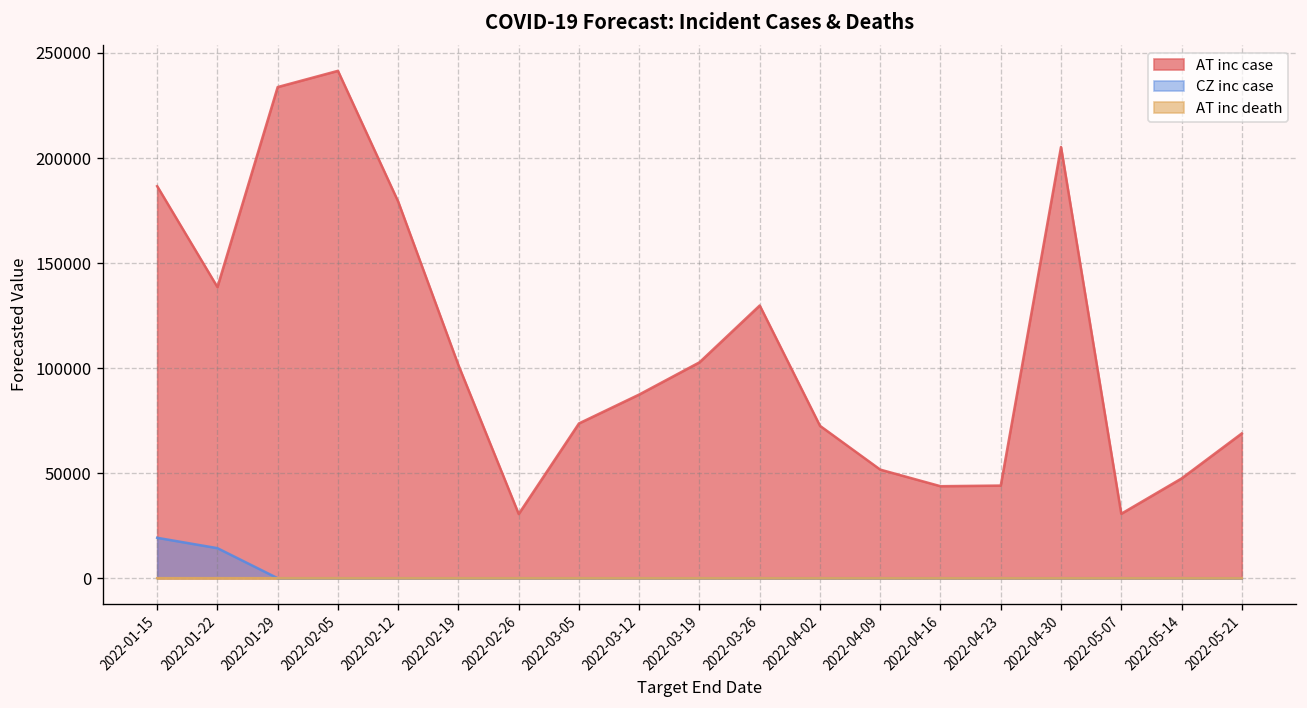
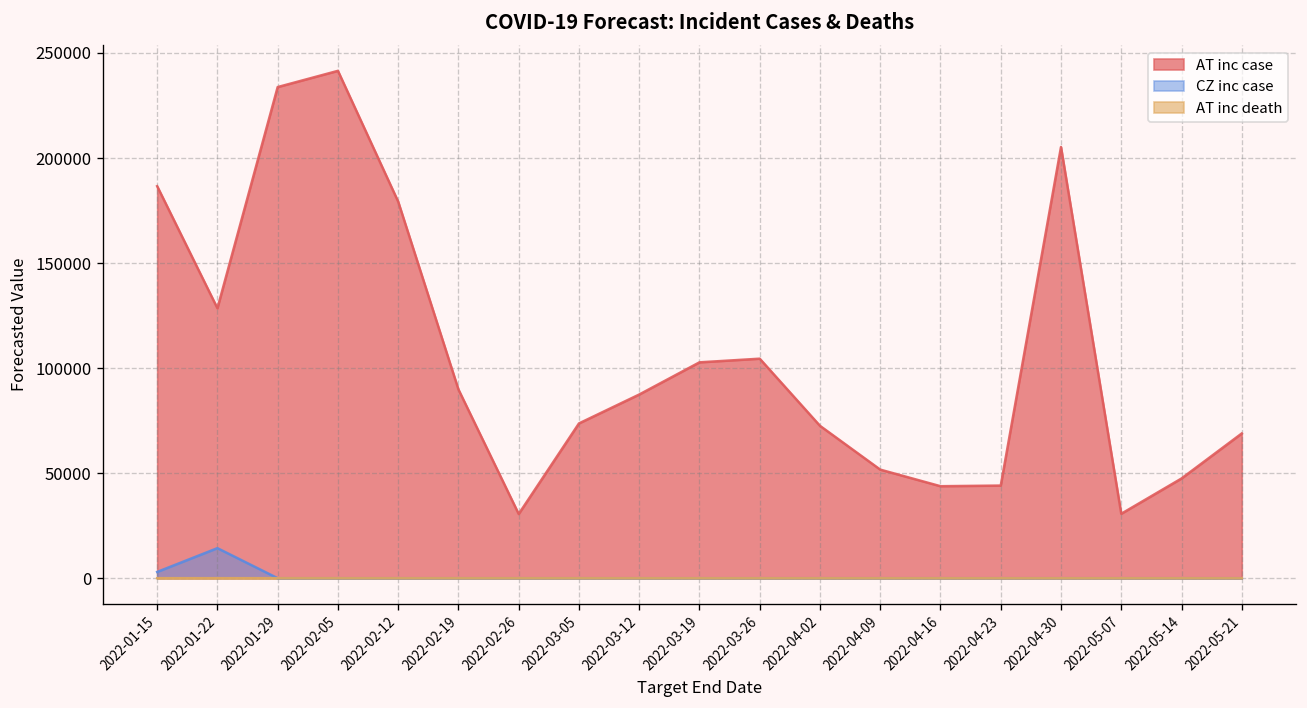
CZ inc case, 2022-01-15: 19000 -> 3000
AT inc case, 2022-01-22: 139000 -> 128000
AT inc case, 2022-02-19: 101000 -> 90000
AT inc case, 2022-03-26: 130000 -> 104000
